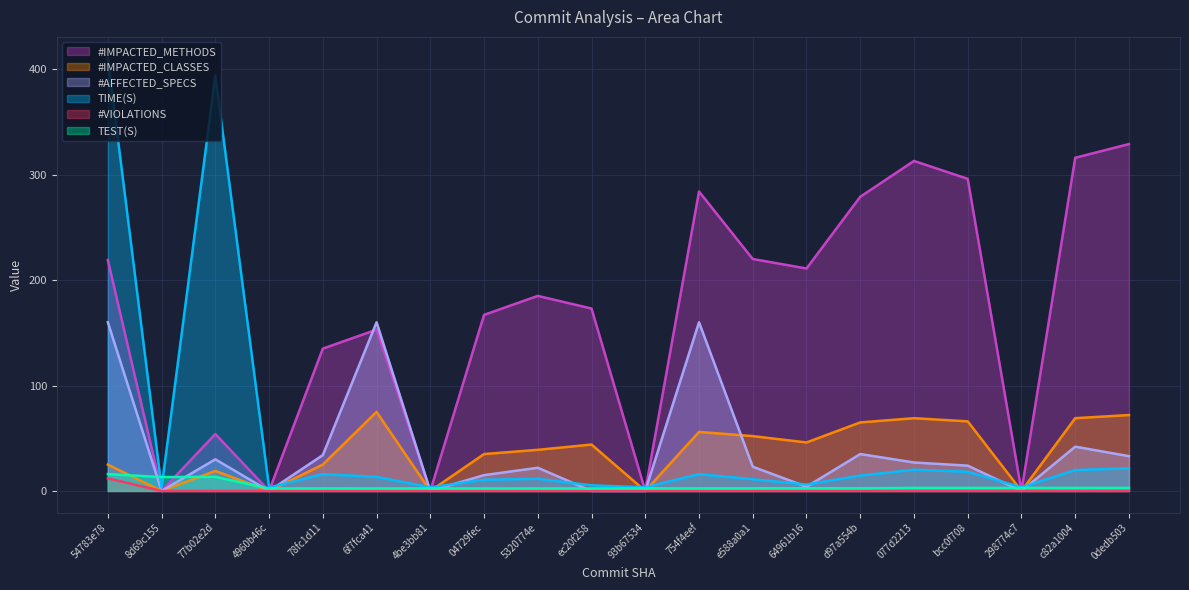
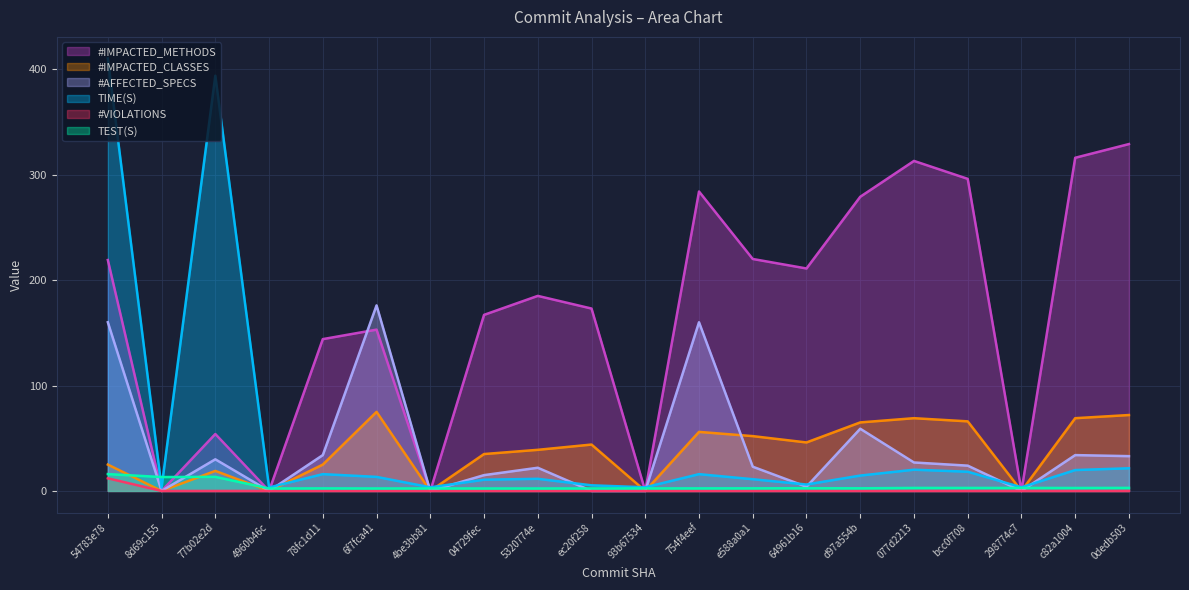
#IMPACTED_METHODS, 78fc1d11: 135 -> 144
#AFFECTED_SPECS, 6f7fca41: 160 -> 176
#AFFECTED_SPECS, d97a554b: 35 -> 59
#AFFECTED_SPECS, c82a1004: 42 -> 34
